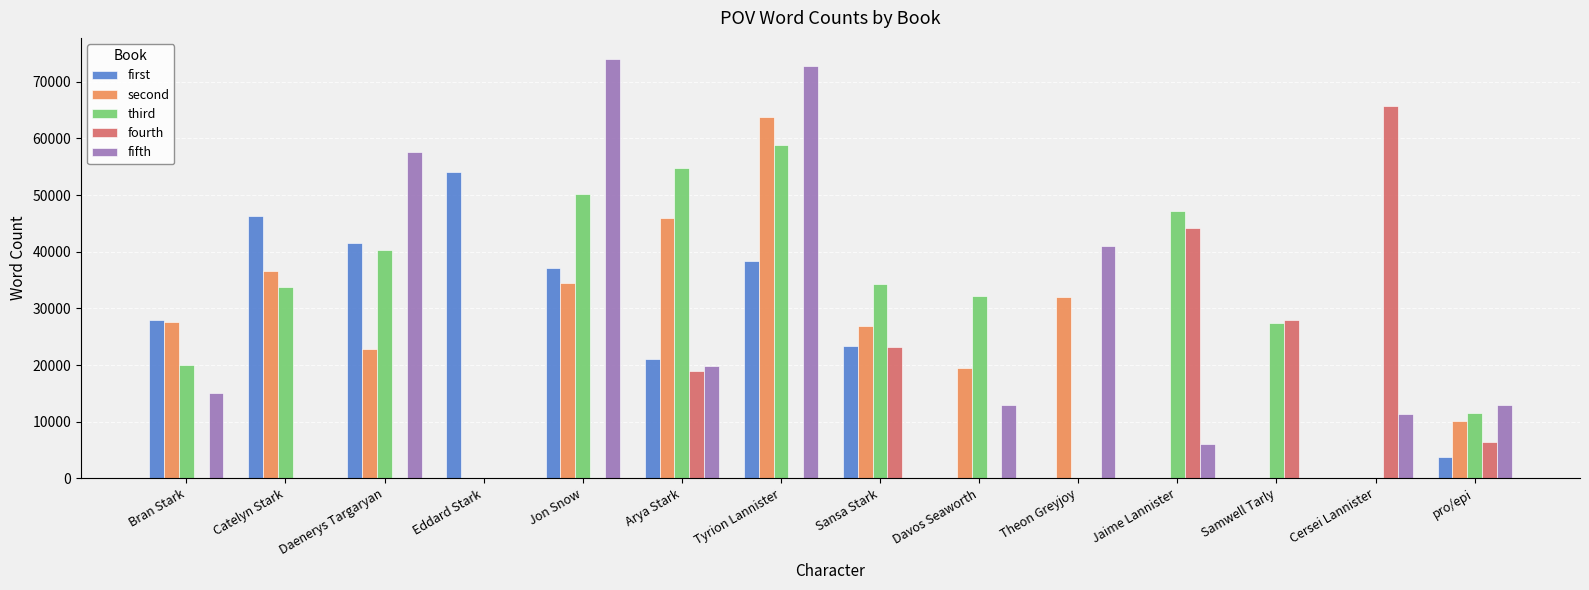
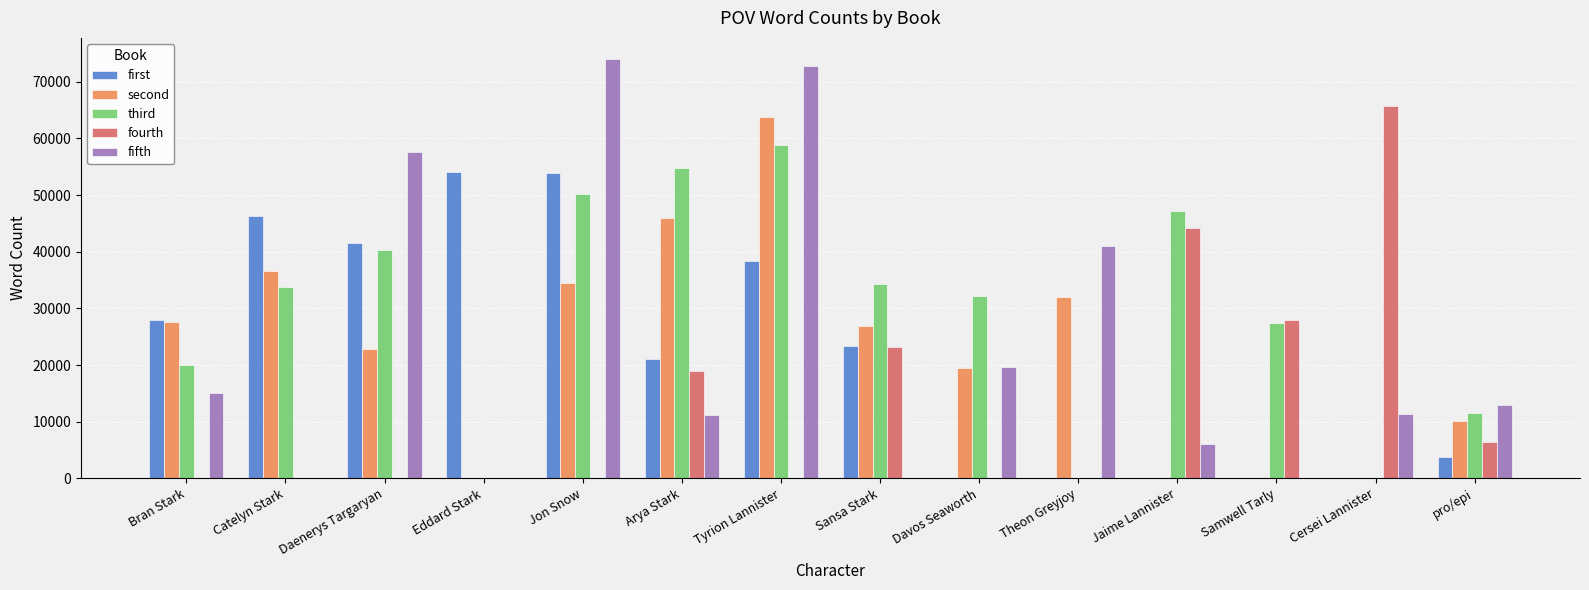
first, Jon Snow: 37000 -> 54000
fifth, Arya Stark: 20000 -> 11000
fifth, Davos Seaworth: 13000 -> 20000
